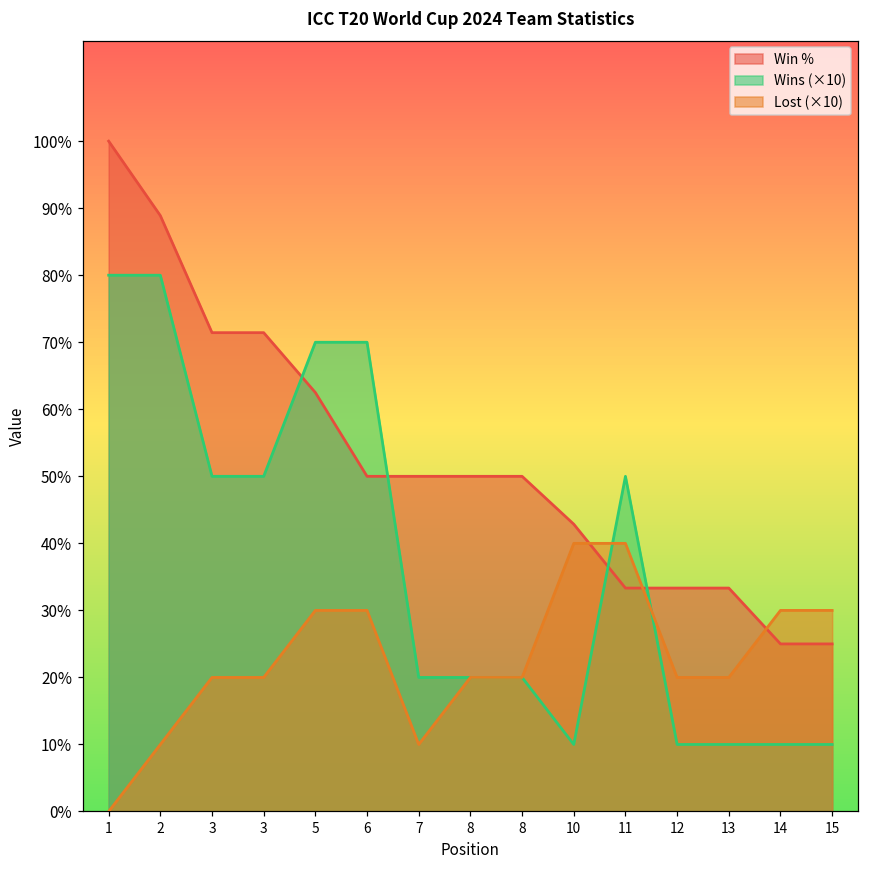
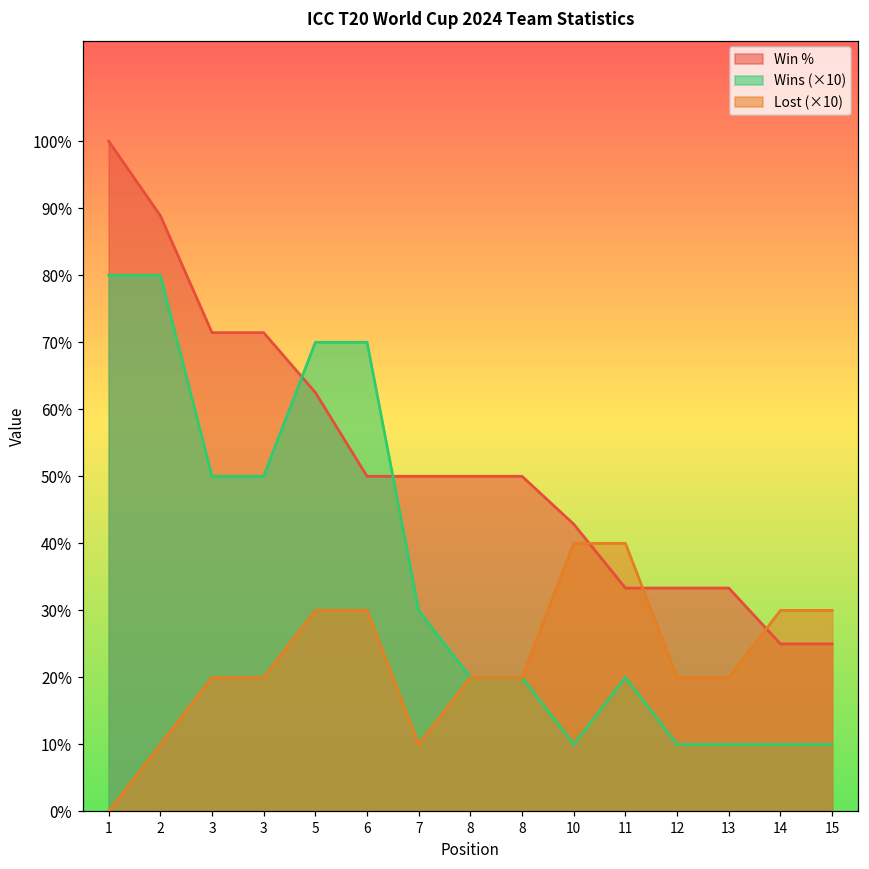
Wins (×10), 7: 20% -> 30%
Wins (×10), 11: 50% -> 20%
